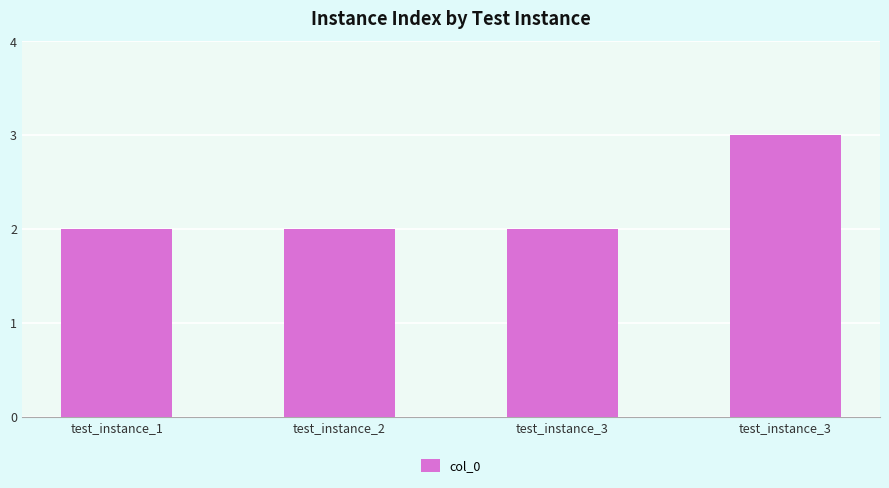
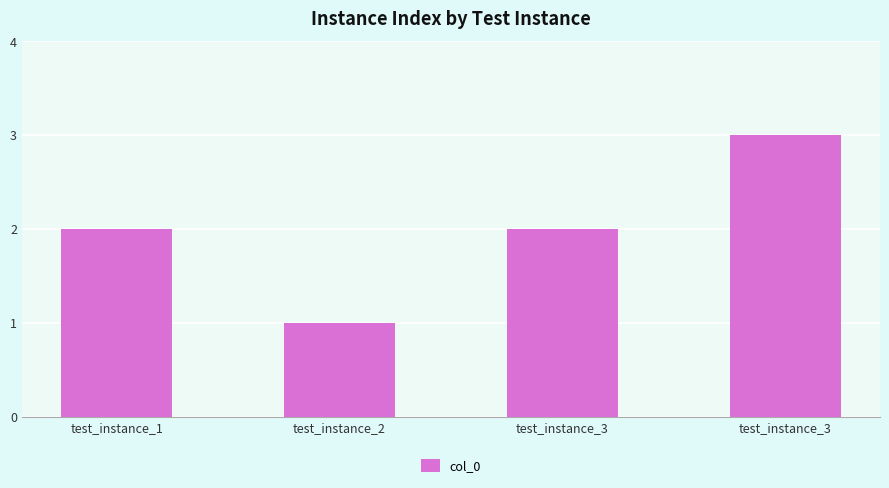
test_instance_2: 2 -> 1
